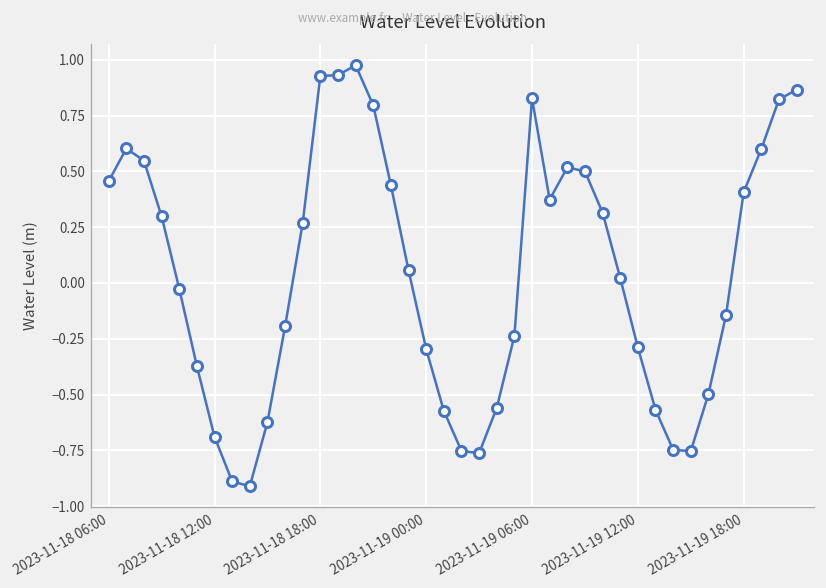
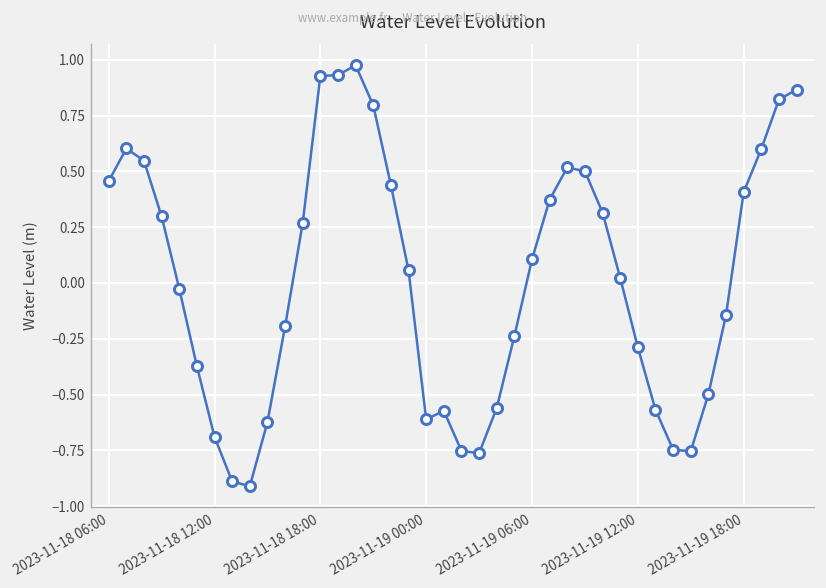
2023-11-19 00:00: -0.30 -> -0.61
2023-11-19 06:00: 0.83 -> 0.11
